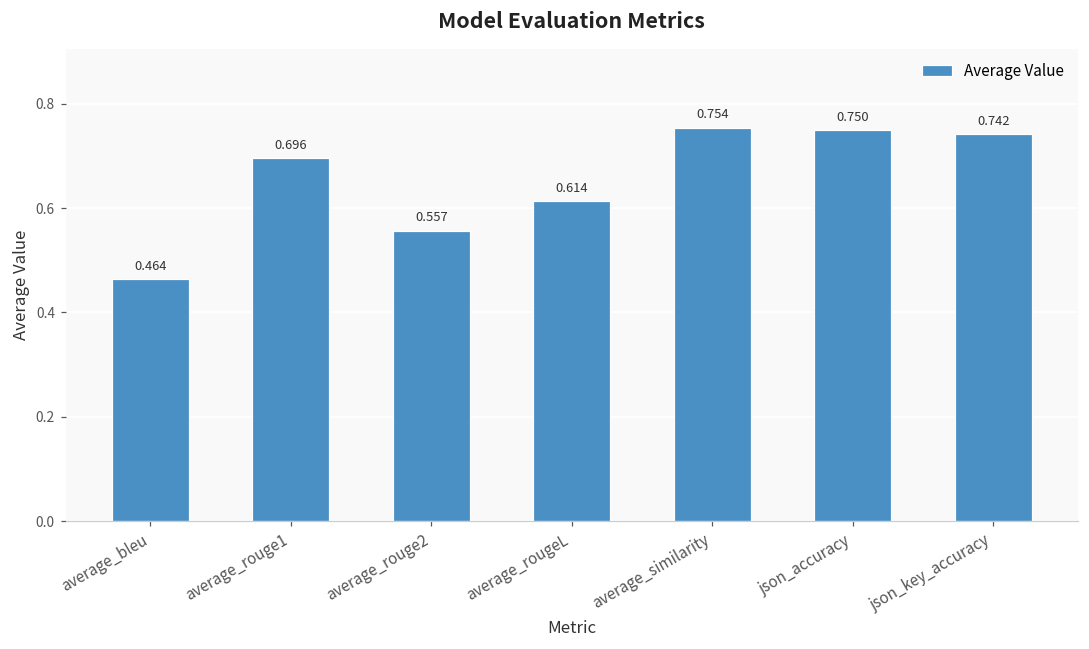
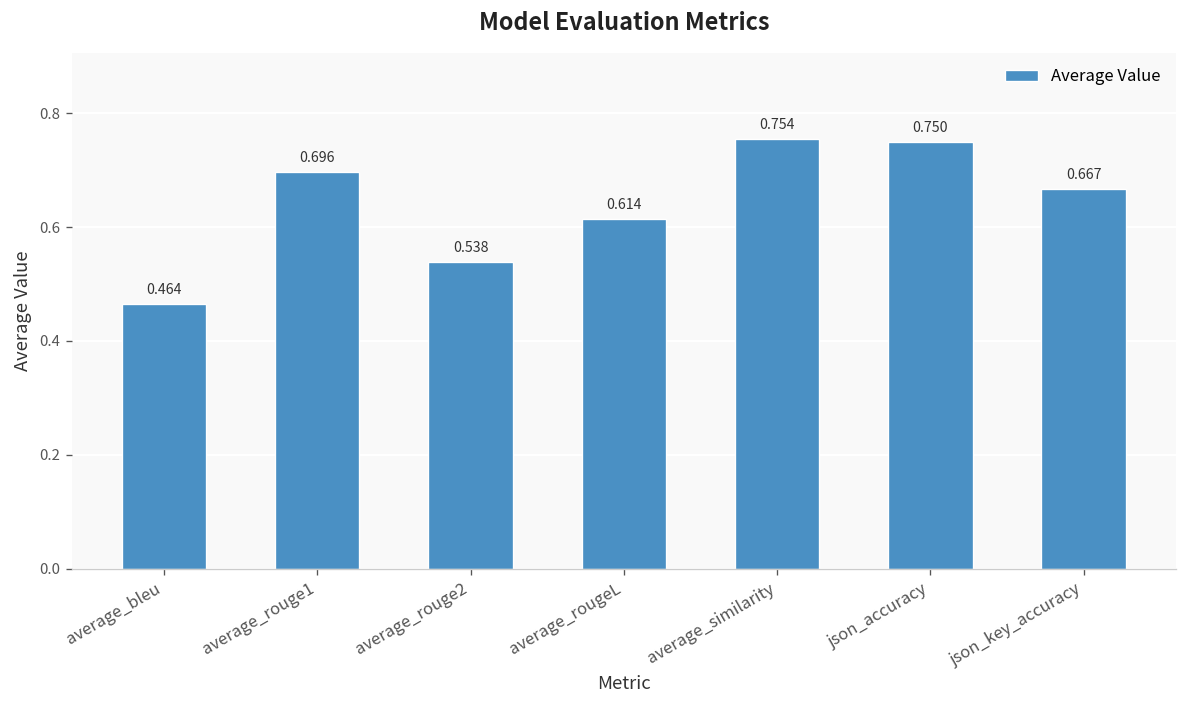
average_rouge2: 0.557 -> 0.538
json_key_accuracy: 0.742 -> 0.667
